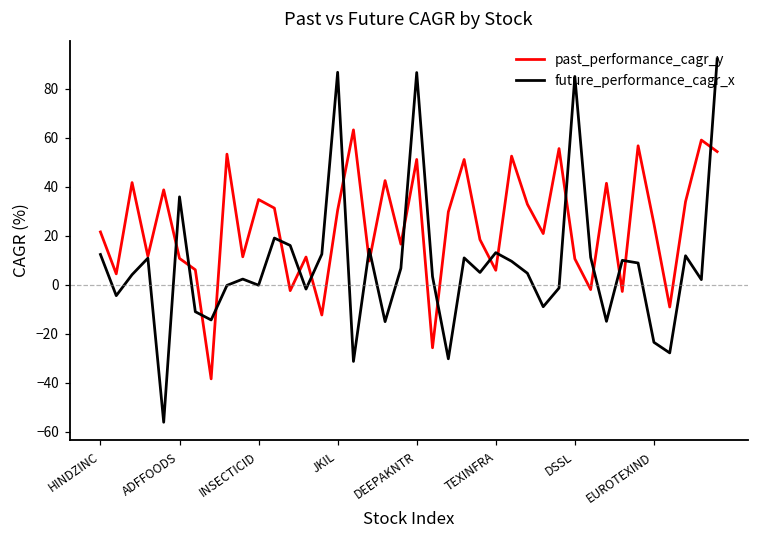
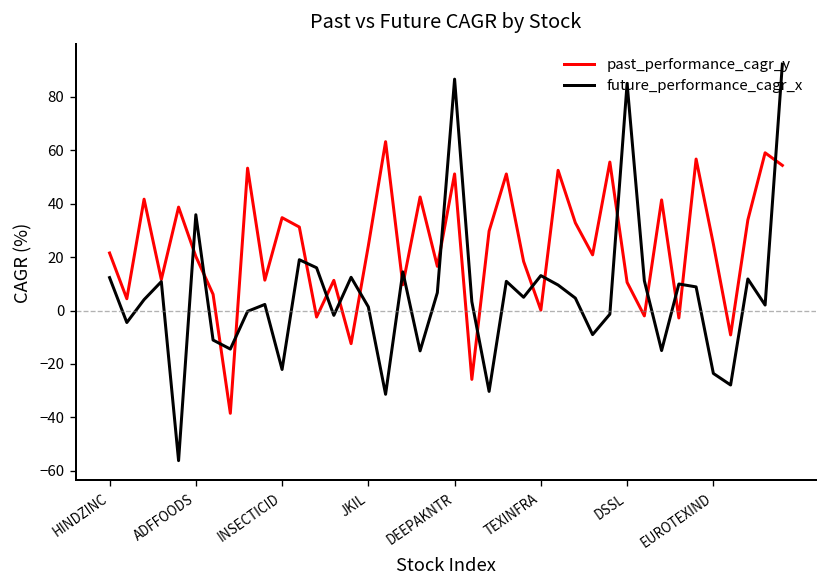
past_performance_cagr_y, ADFFOODS: 11 -> 20
future_performance_cagr_x, INSECTICID: 0 -> -22
past_performance_cagr_y, JKIL: 30 -> 24
future_performance_cagr_x, JKIL: 87 -> 1
past_performance_cagr_y, TEXINFRA: 6 -> 0
